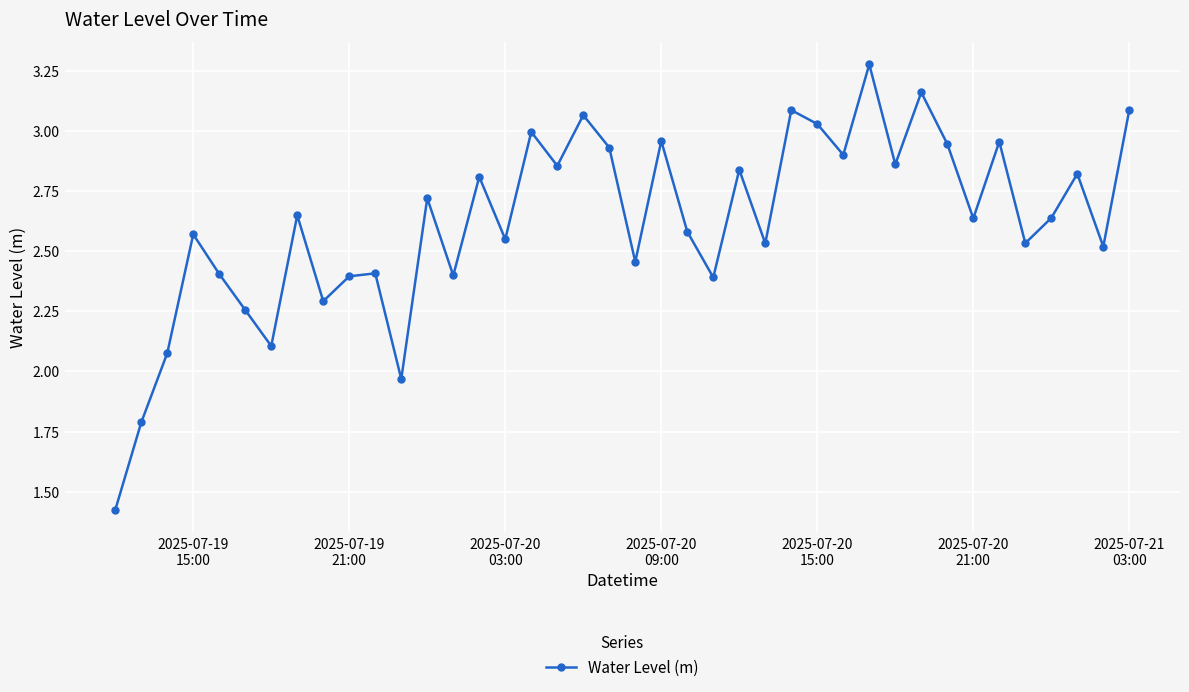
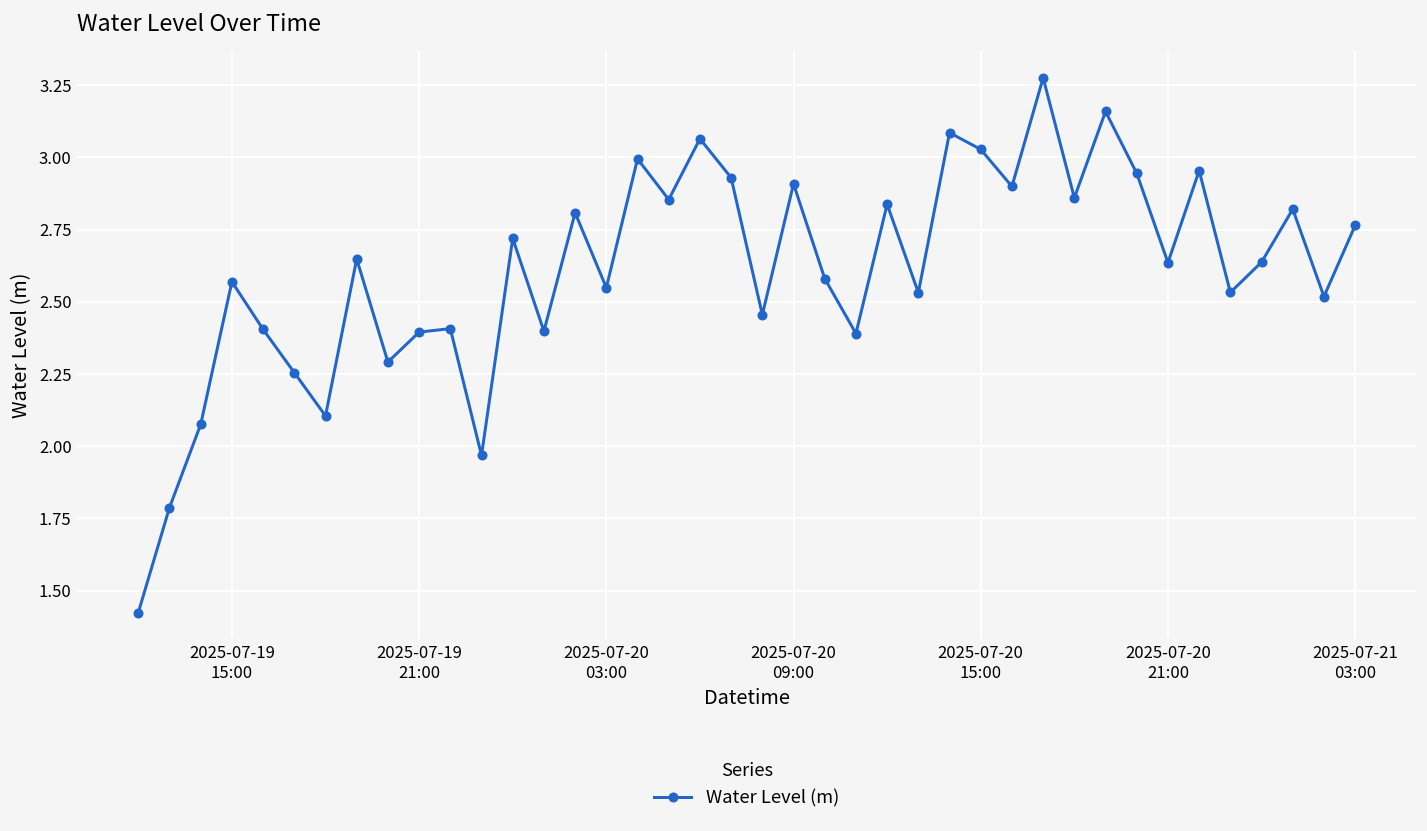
2025-07-20 09:00: 2.96 -> 2.91
2025-07-21 03:00: 3.09 -> 2.76
